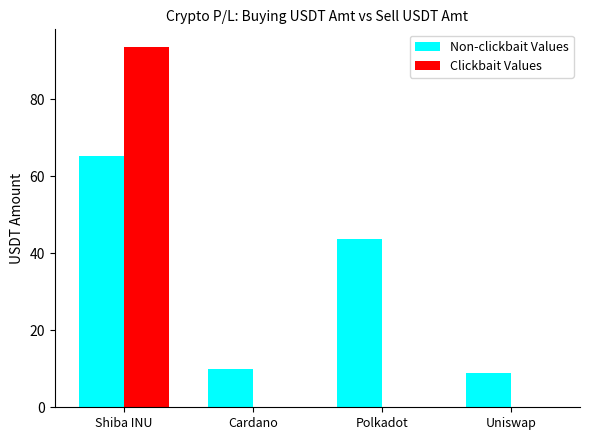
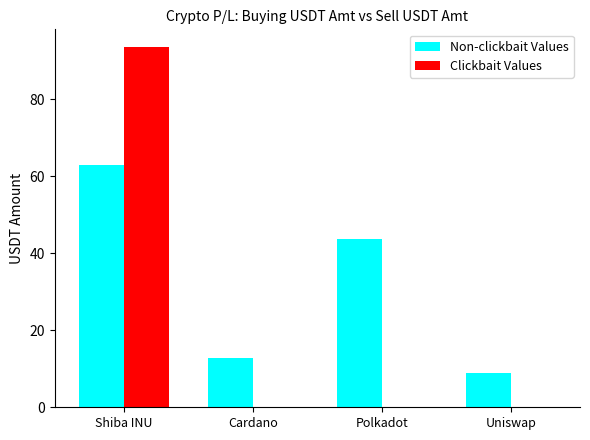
Non-clickbait Values, Shiba INU: 65 -> 63
Non-clickbait Values, Cardano: 10 -> 13
